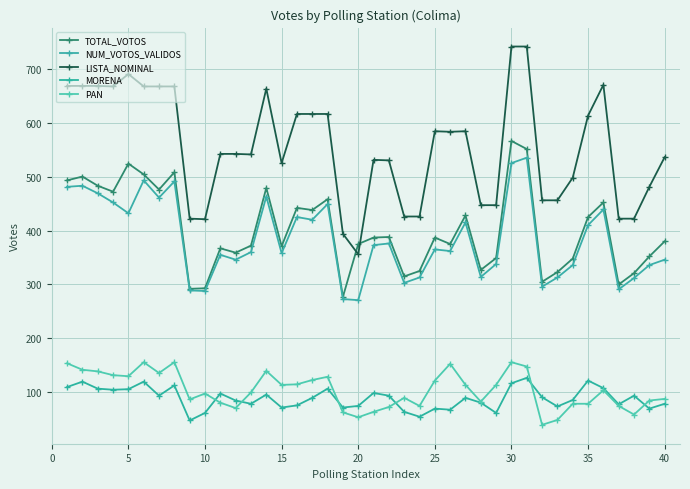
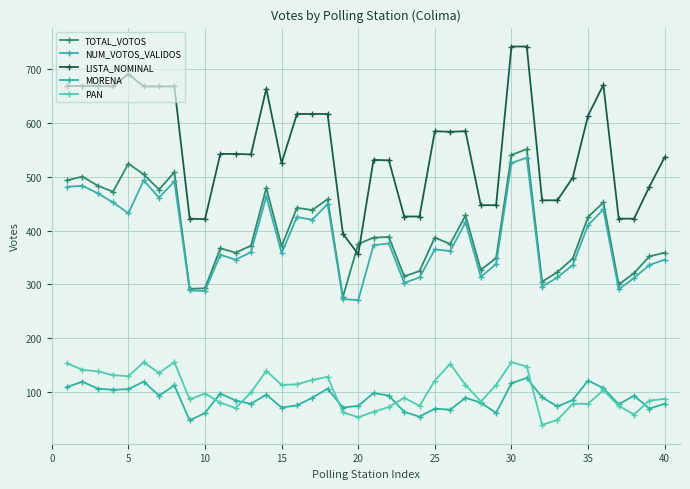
TOTAL_VOTOS, 30: 570 -> 540
TOTAL_VOTOS, 40: 380 -> 360
